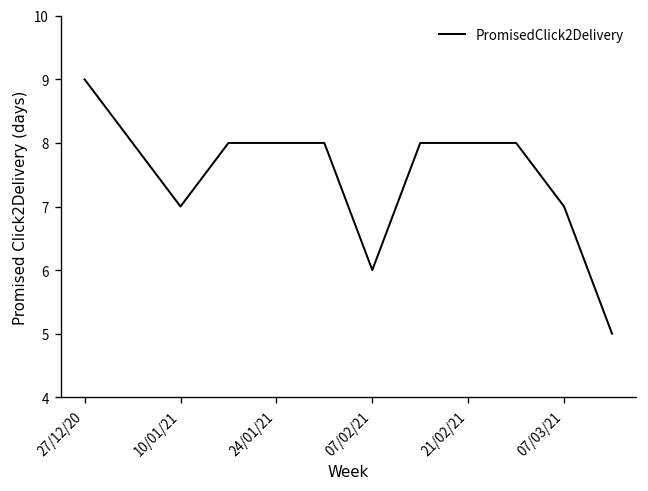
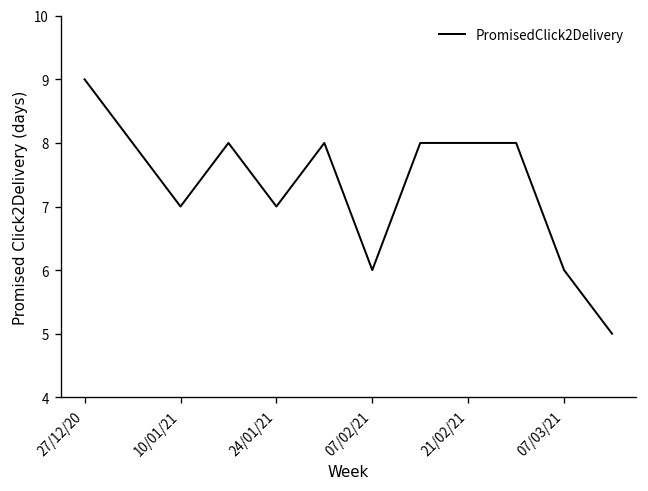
24/01/21: 8 -> 7
07/03/21: 7 -> 6
